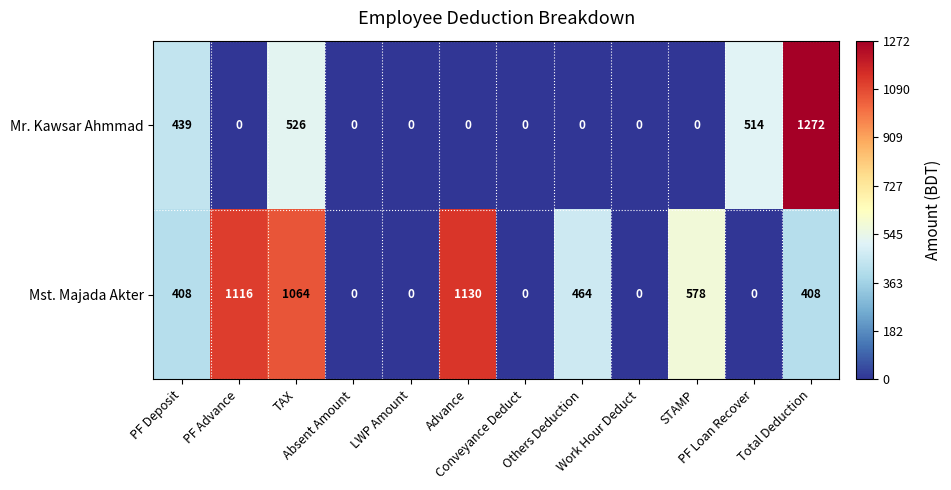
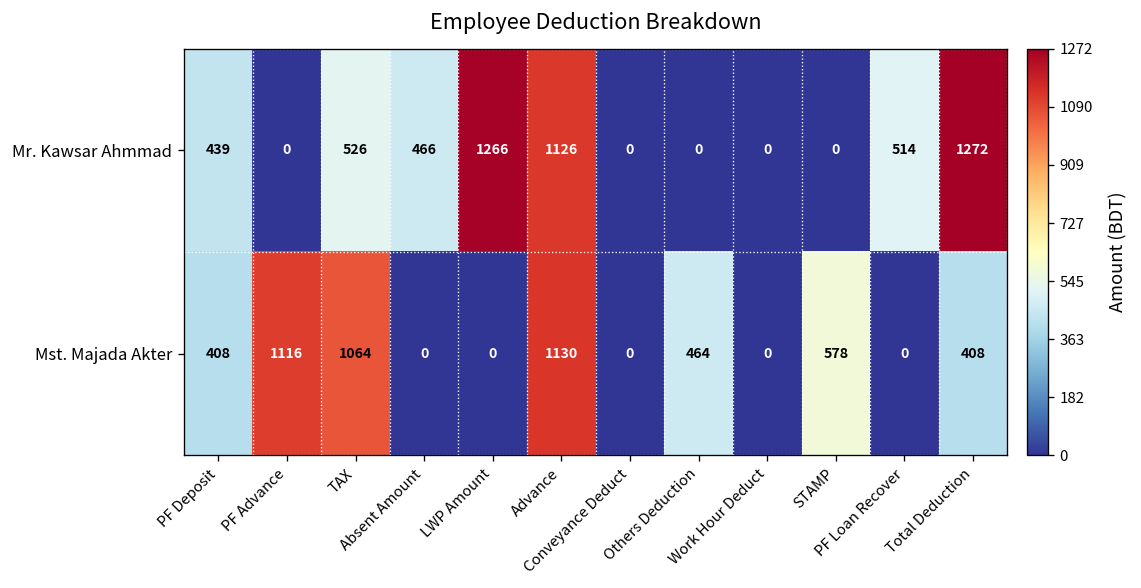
Mr. Kawsar Ahmmad, Absent Amount: 0 -> 466
Mr. Kawsar Ahmmad, LWP Amount: 0 -> 1266
Mr. Kawsar Ahmmad, Advance: 0 -> 1126
